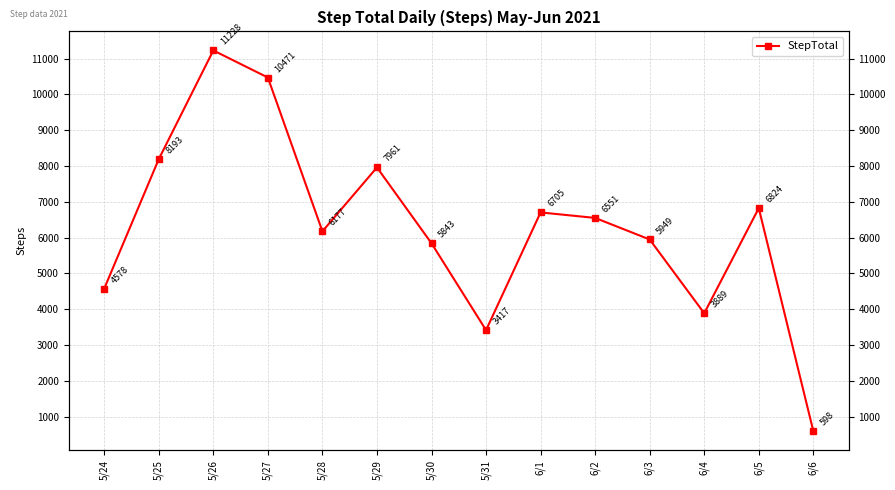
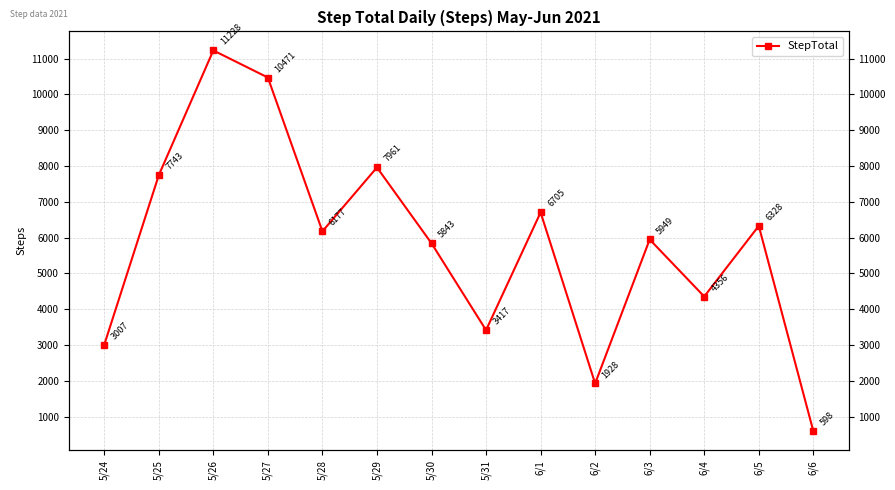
5/24: 4578 -> 3007
5/25: 8193 -> 7743
6/2: 6551 -> 1928
6/4: 3889 -> 4356
6/5: 6824 -> 6328
